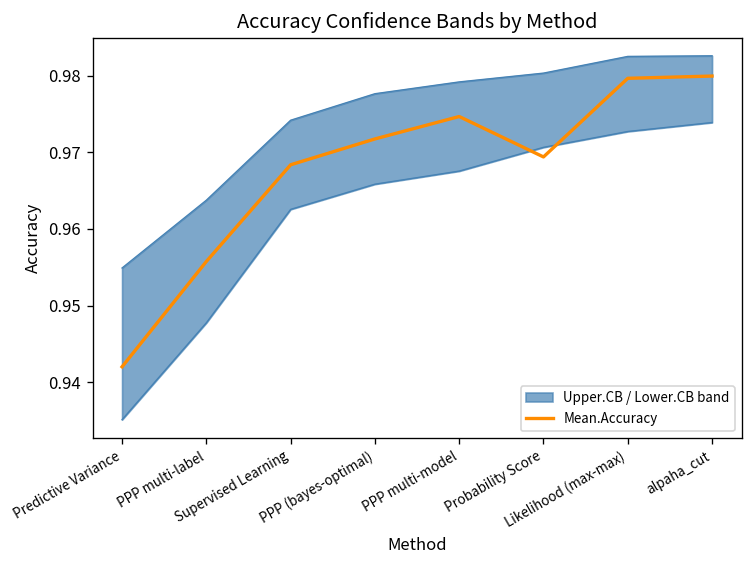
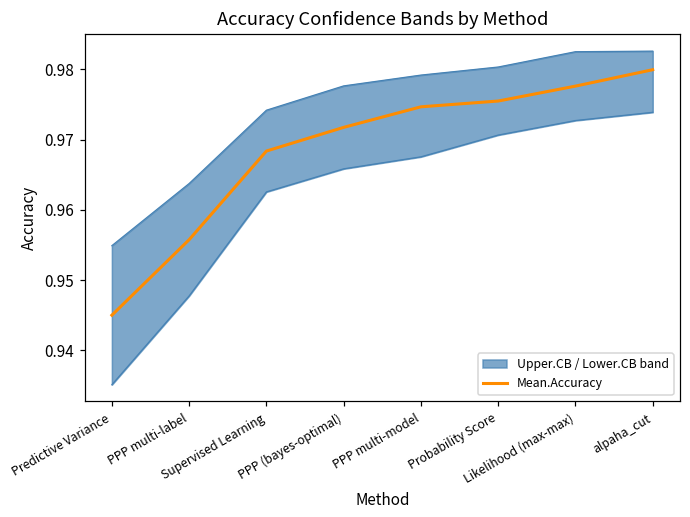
Mean.Accuracy, Predictive Variance: 0.942 -> 0.945
Mean.Accuracy, Probability Score: 0.969 -> 0.976
Mean.Accuracy, Likelihood (max-max): 0.980 -> 0.978
